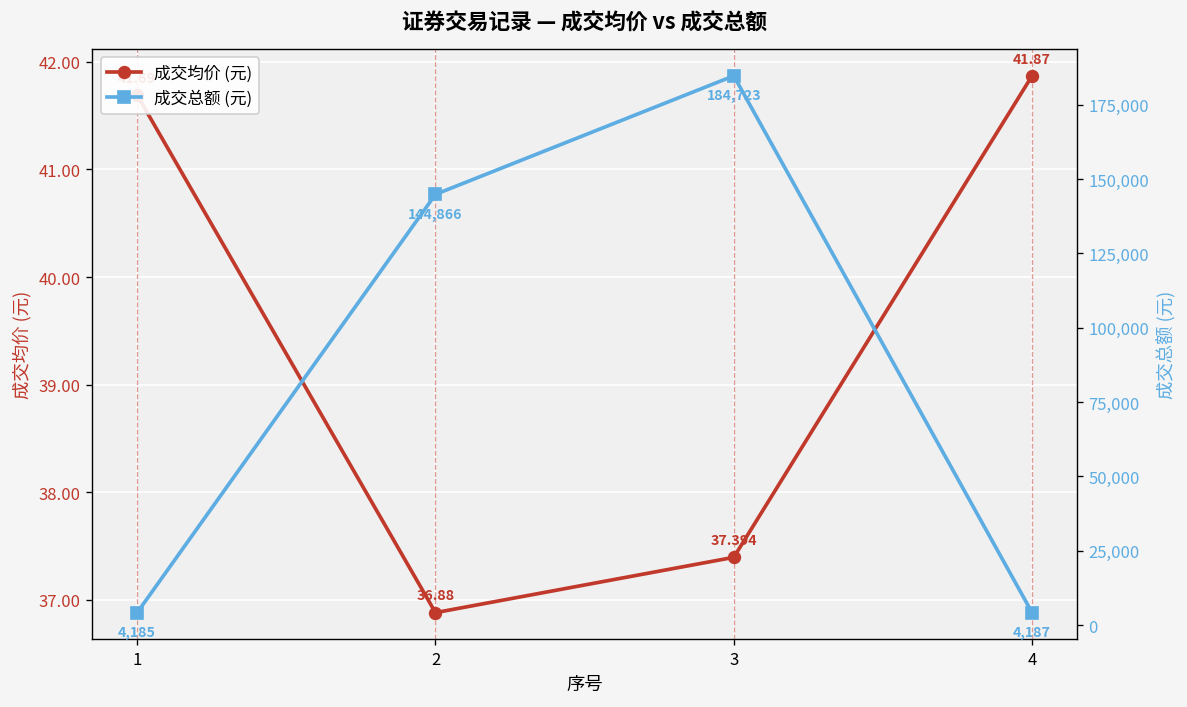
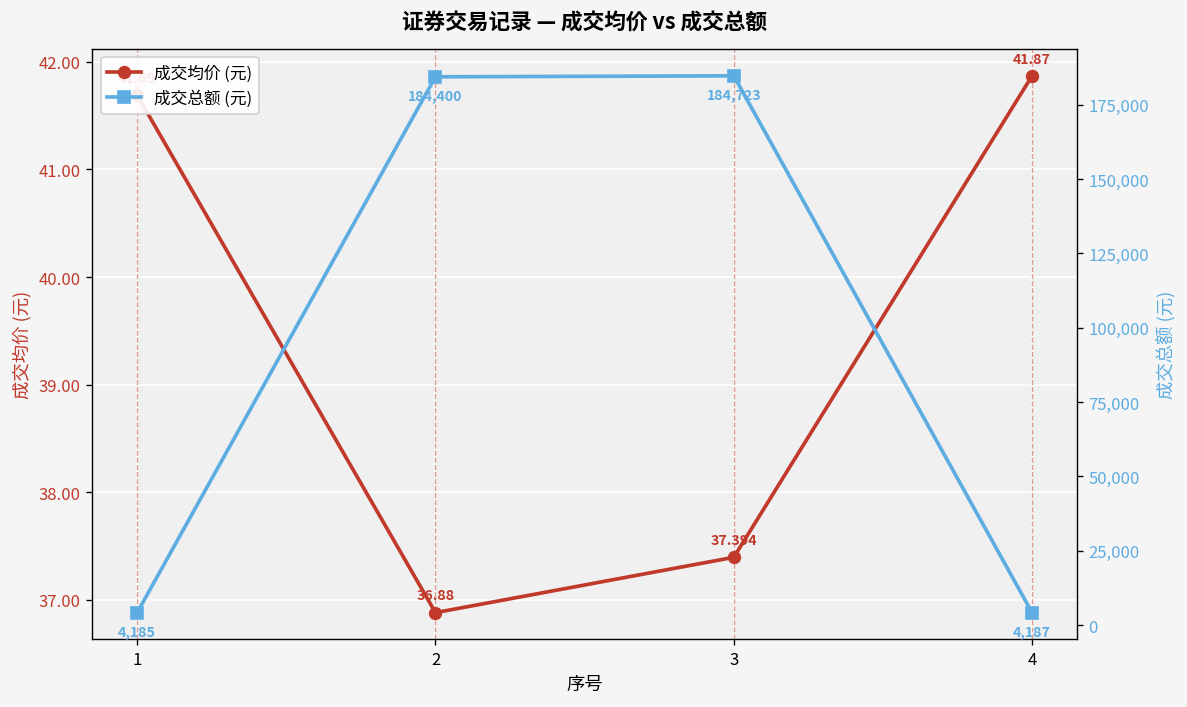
成交总额 (元), 2: 144,866 -> 184,400
